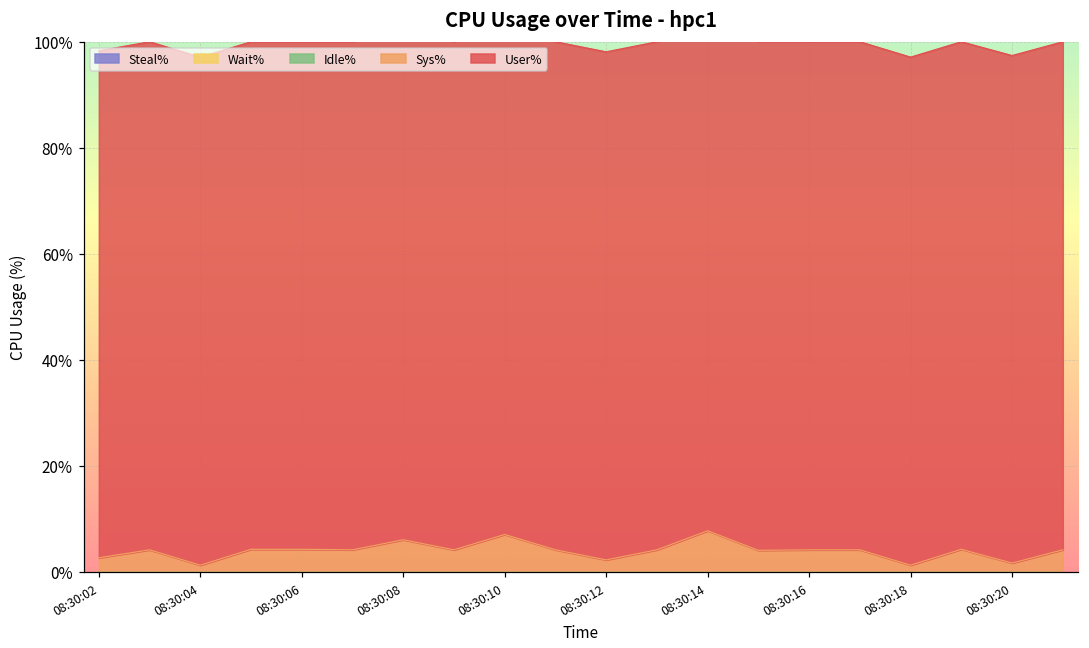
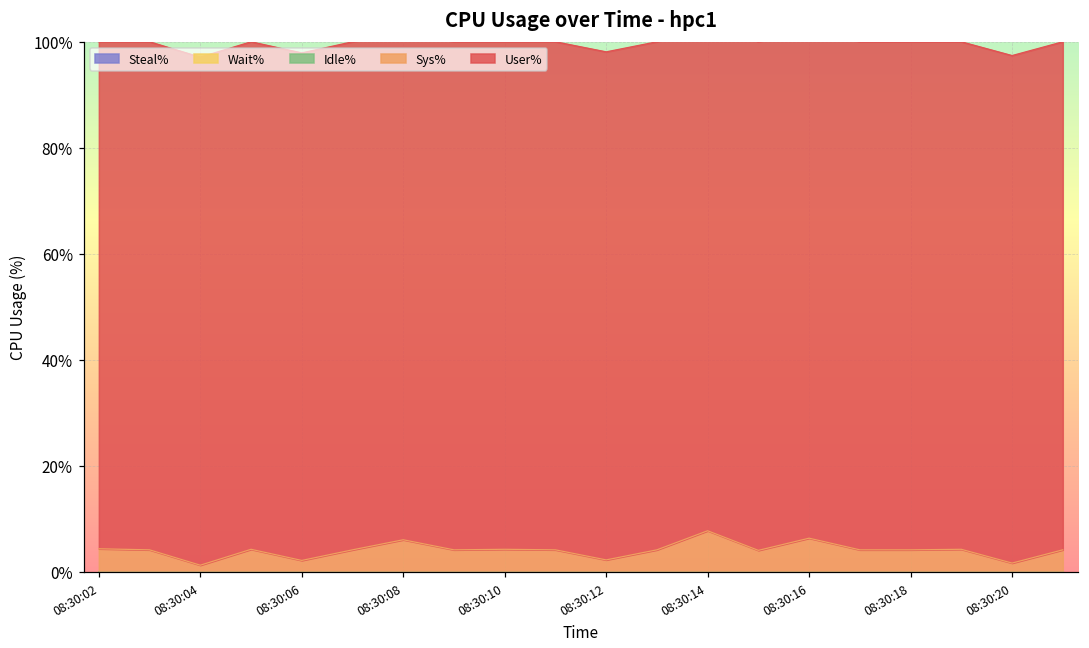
Sys%, 08:30:02: 3% -> 4%
Sys%, 08:30:06: 4% -> 2%
Sys%, 08:30:10: 7% -> 4%
Sys%, 08:30:16: 4% -> 6%
Sys%, 08:30:18: 1% -> 4%
